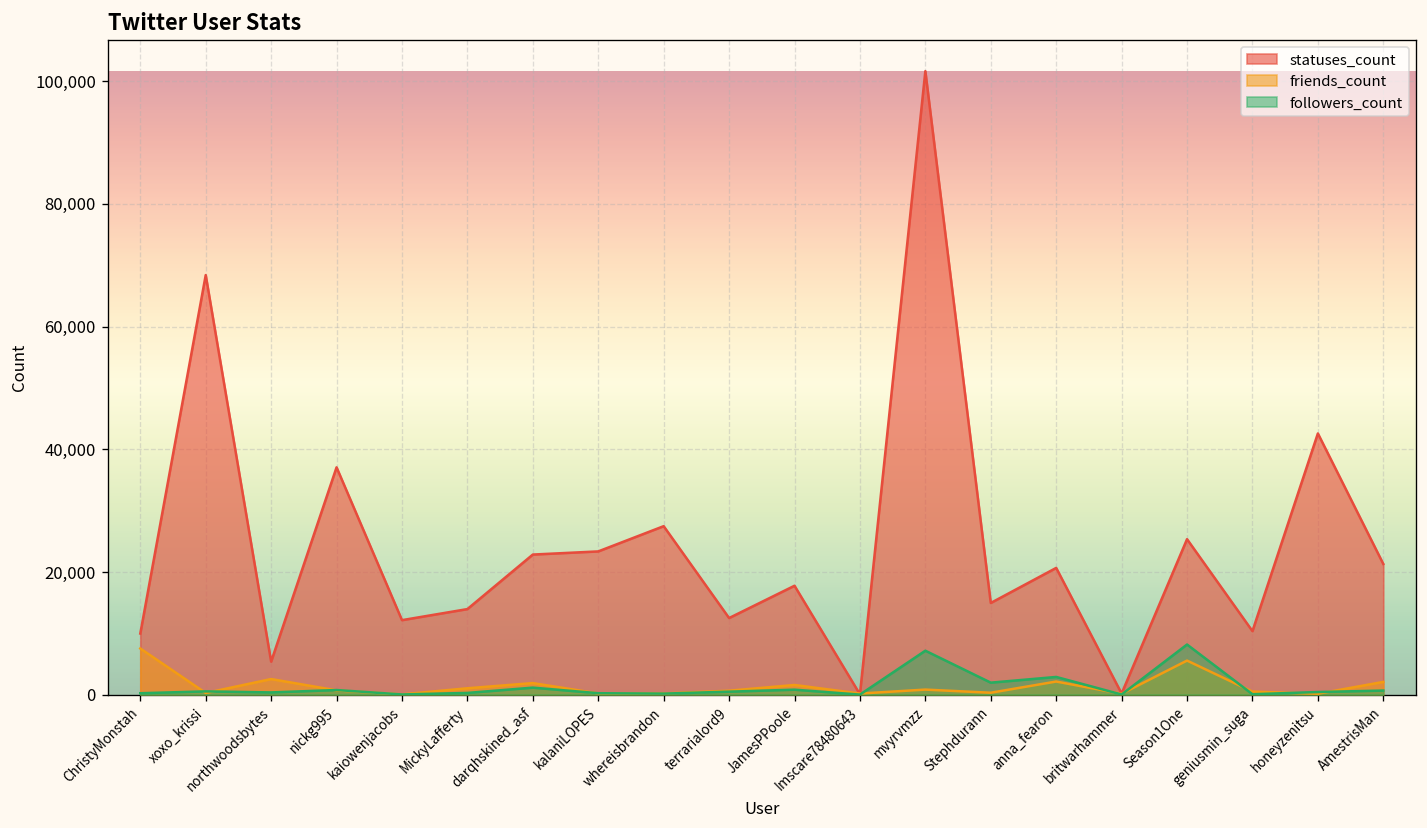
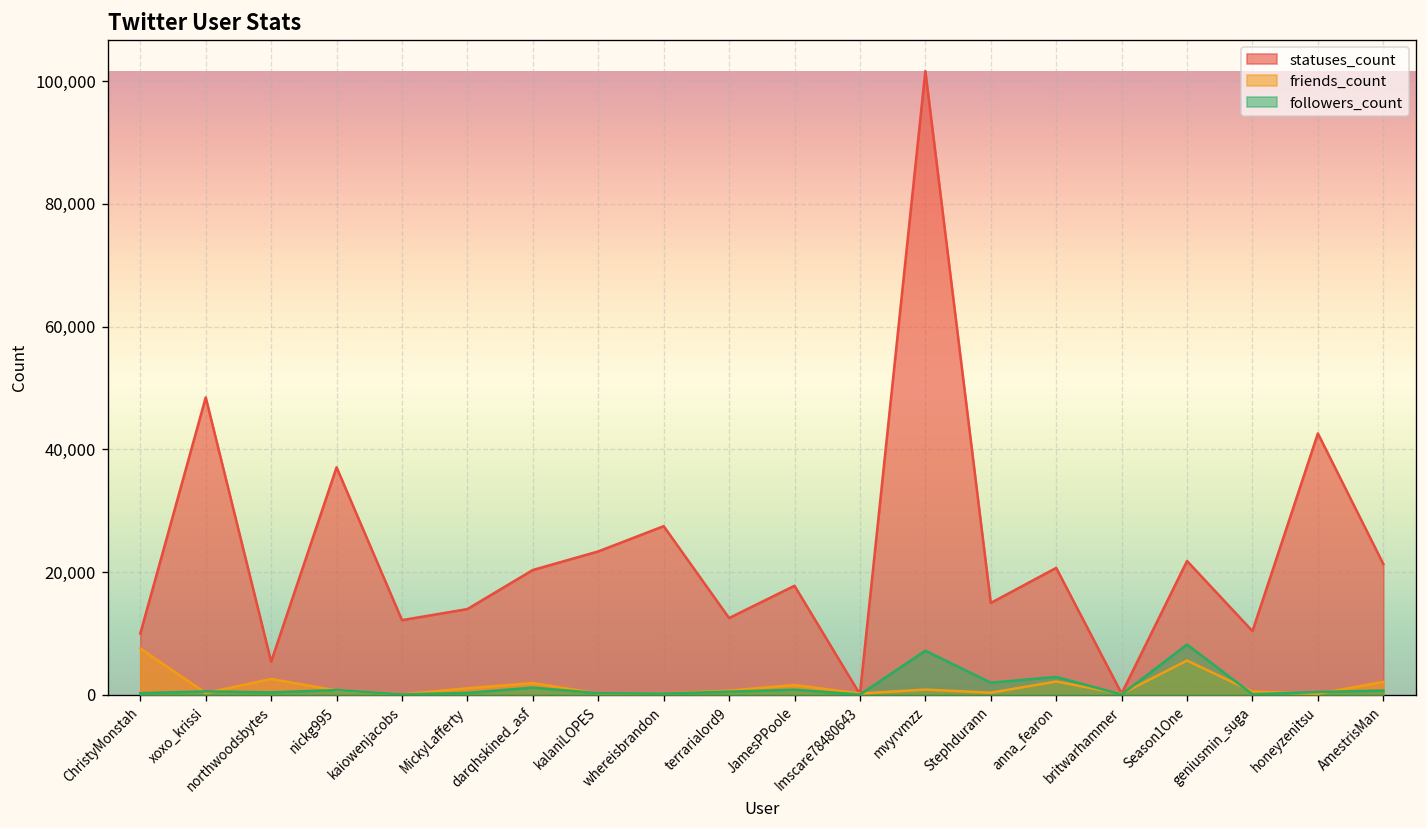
statuses_count, xoxo_krissi: 68,000 -> 48,000
statuses_count, darqhskined_asf: 23,000 -> 20,000
statuses_count, Season1One: 25,000 -> 22,000
